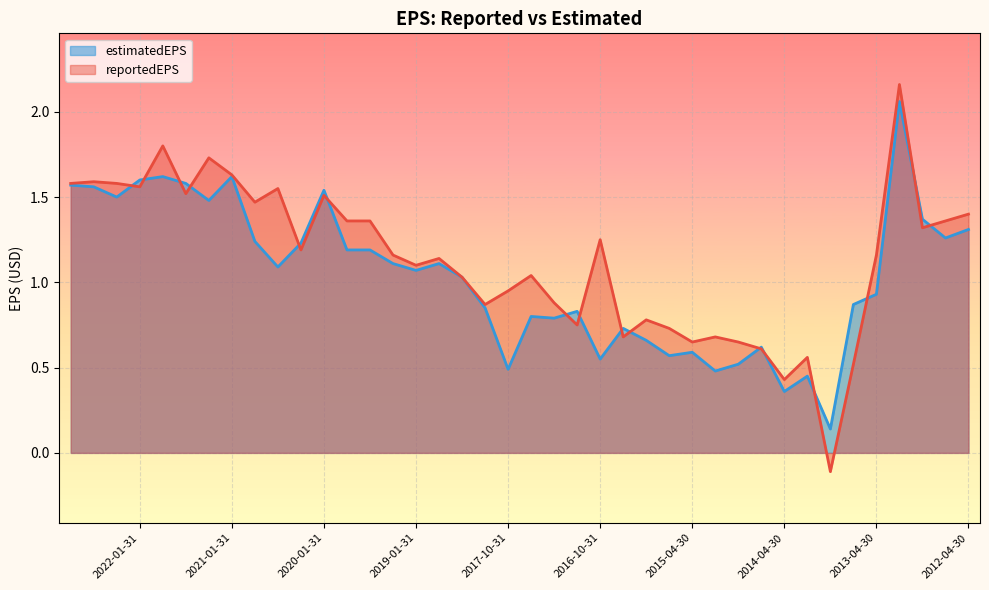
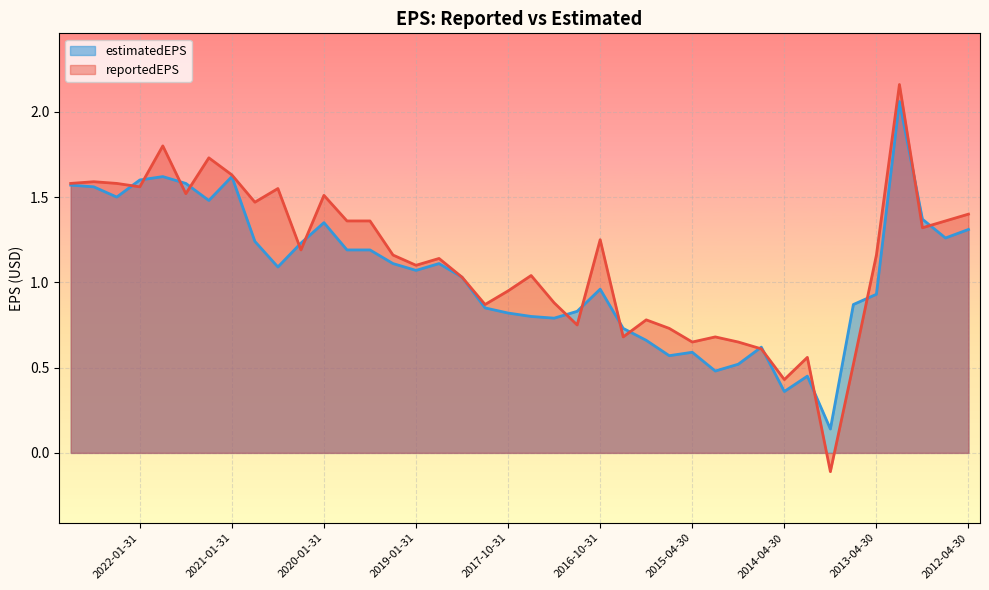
estimatedEPS, 2020-01-31: 1.54 -> 1.35
estimatedEPS, 2017-10-31: 0.49 -> 0.82
estimatedEPS, 2016-10-31: 0.55 -> 0.96
